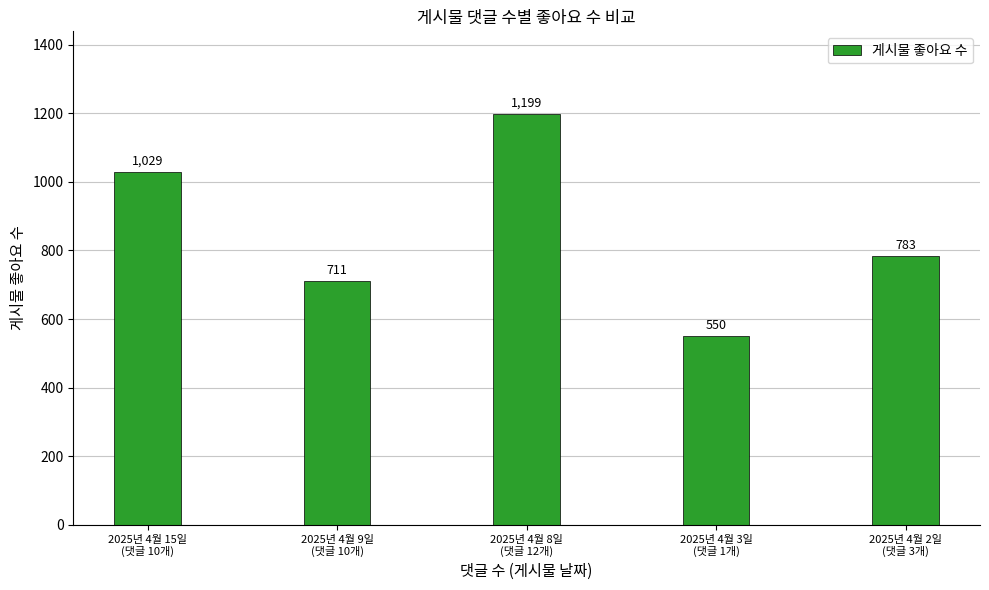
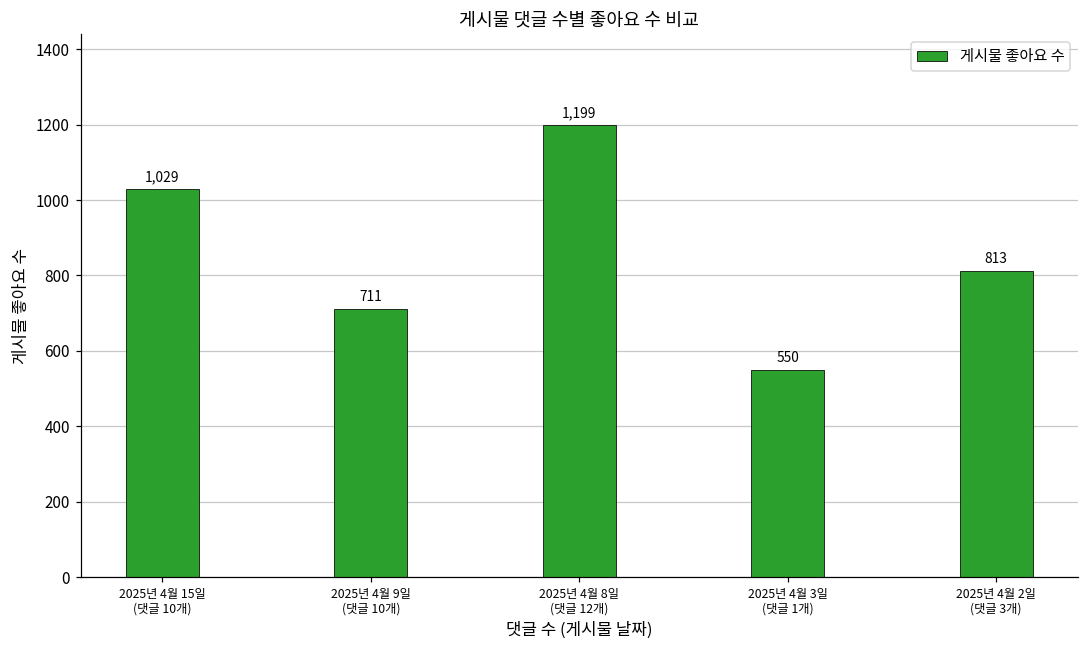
2025년 4월 2일 (댓글 3개): 783 -> 813
